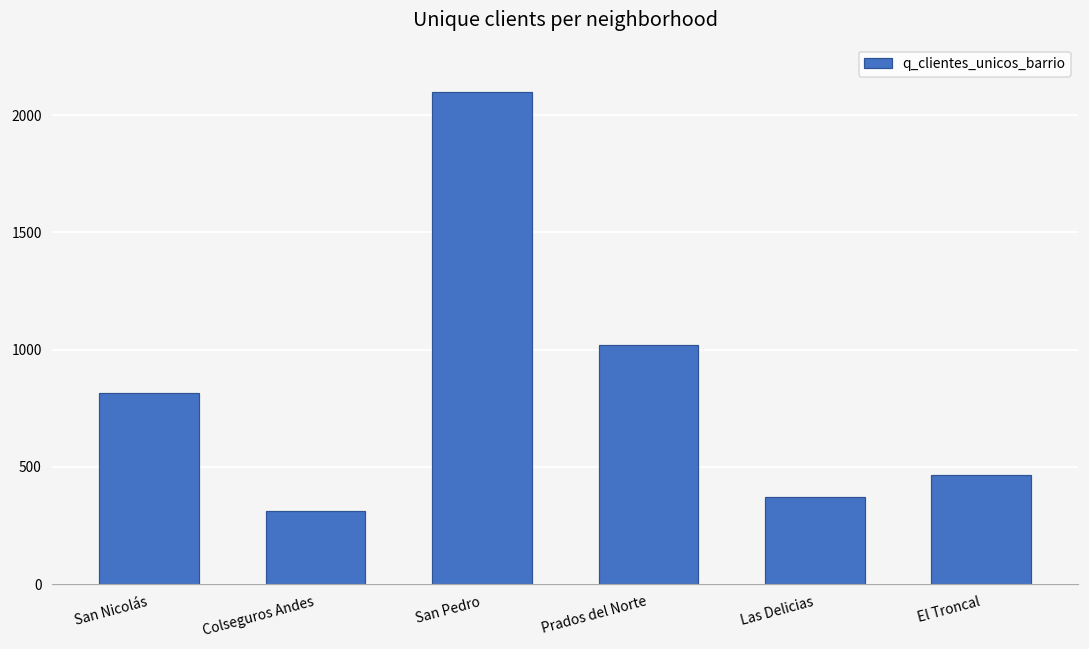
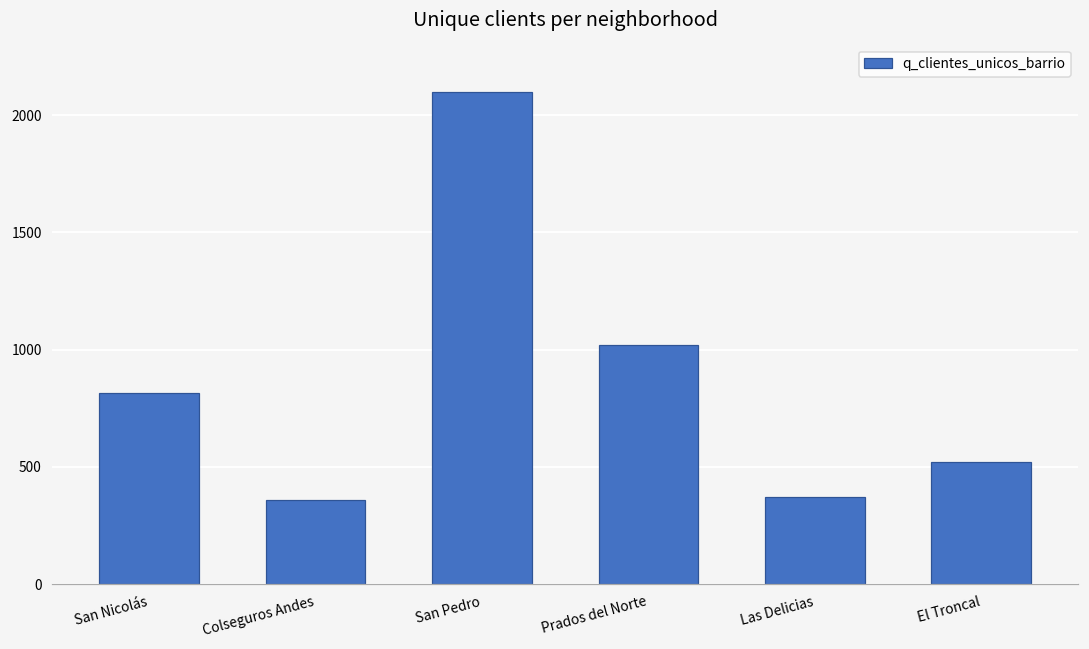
Colseguros Andes: 310 -> 360
El Troncal: 470 -> 520
